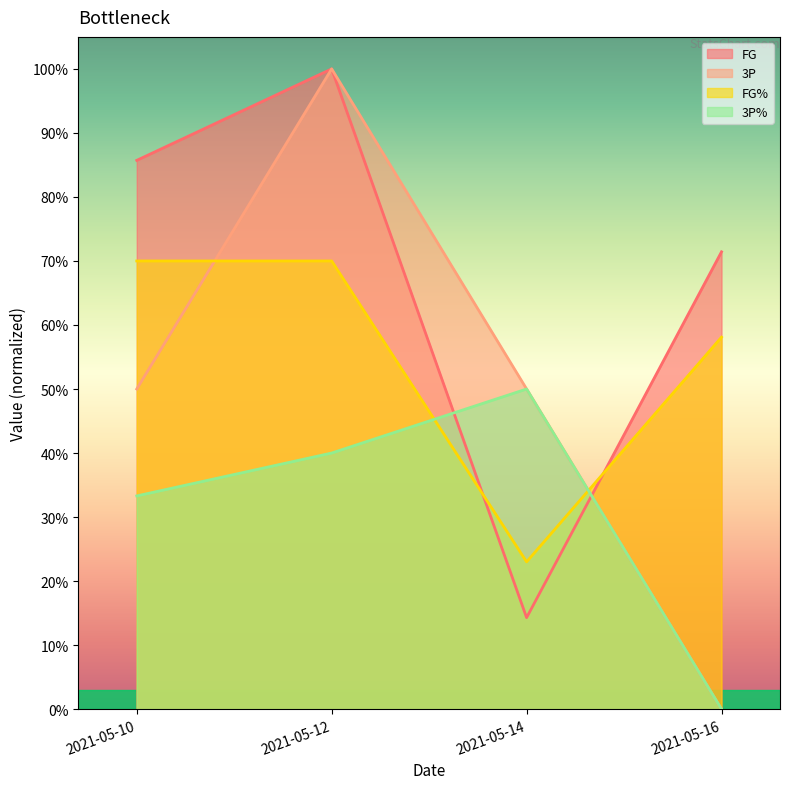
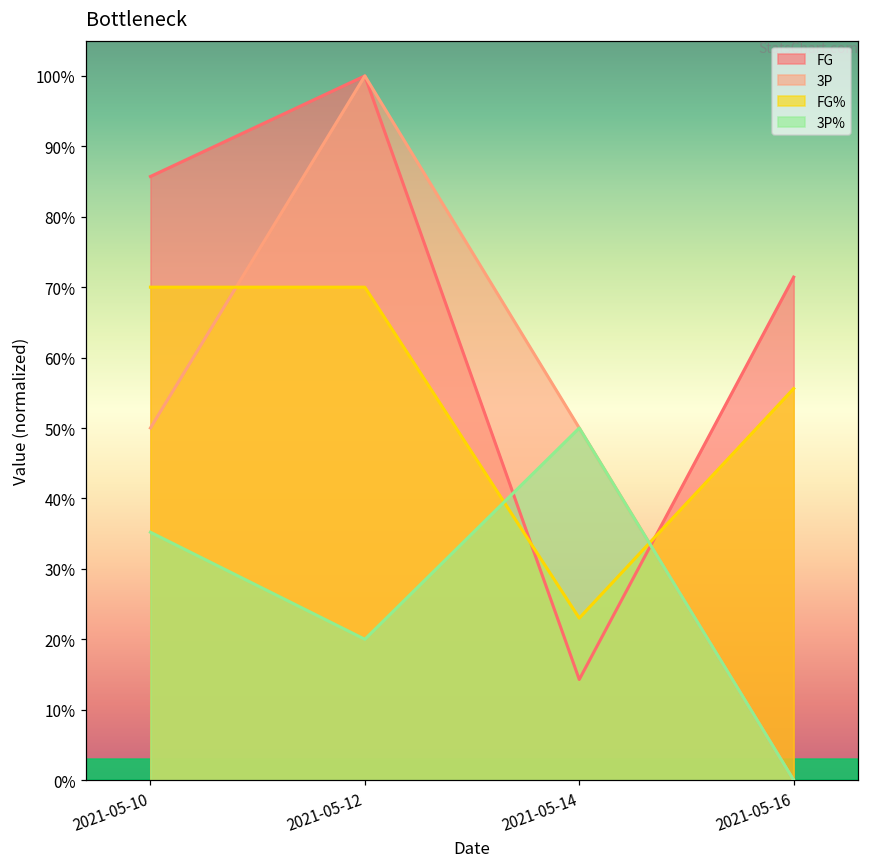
3P%, 2021-05-10: 33% -> 35%
3P%, 2021-05-12: 40% -> 20%
FG%, 2021-05-16: 58% -> 56%
